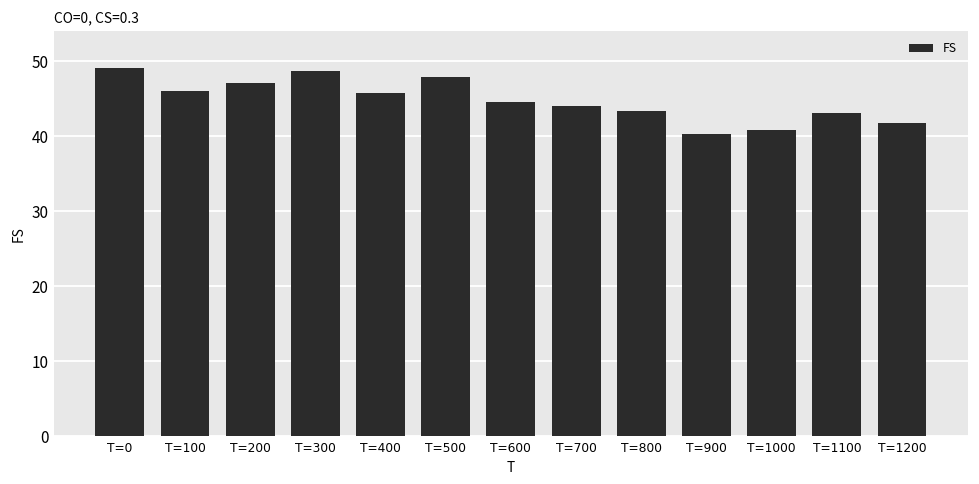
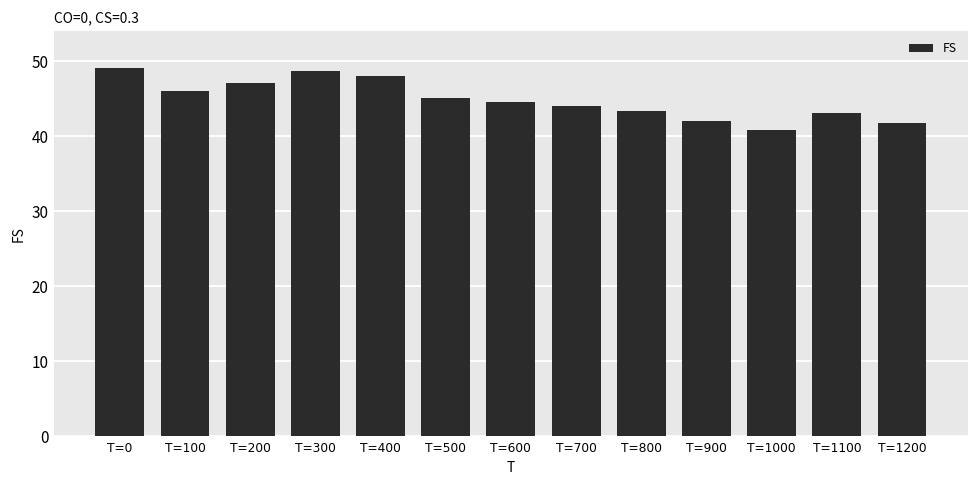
T=400: 46 -> 48
T=500: 48 -> 45
T=900: 40 -> 42
